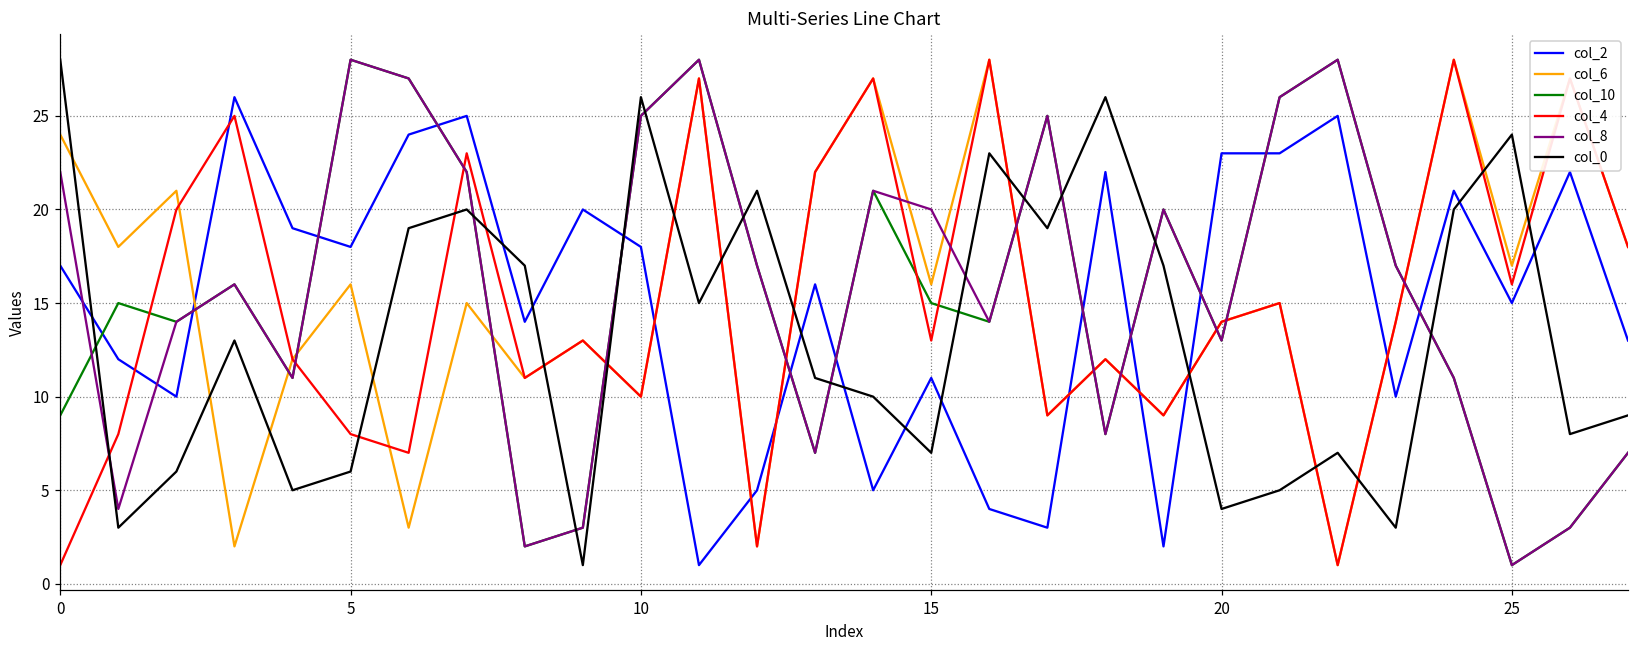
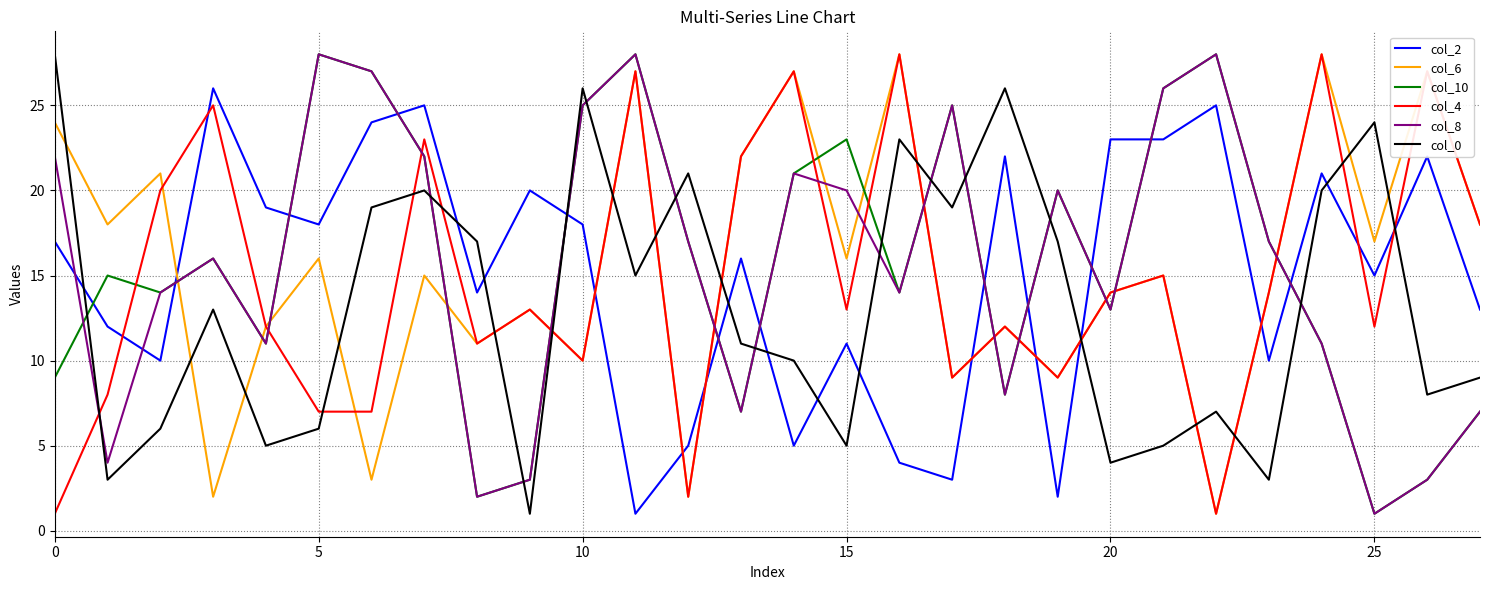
col_4, 5: 8 -> 7
col_10, 15: 15 -> 23
col_0, 15: 7 -> 5
col_4, 25: 16 -> 12
